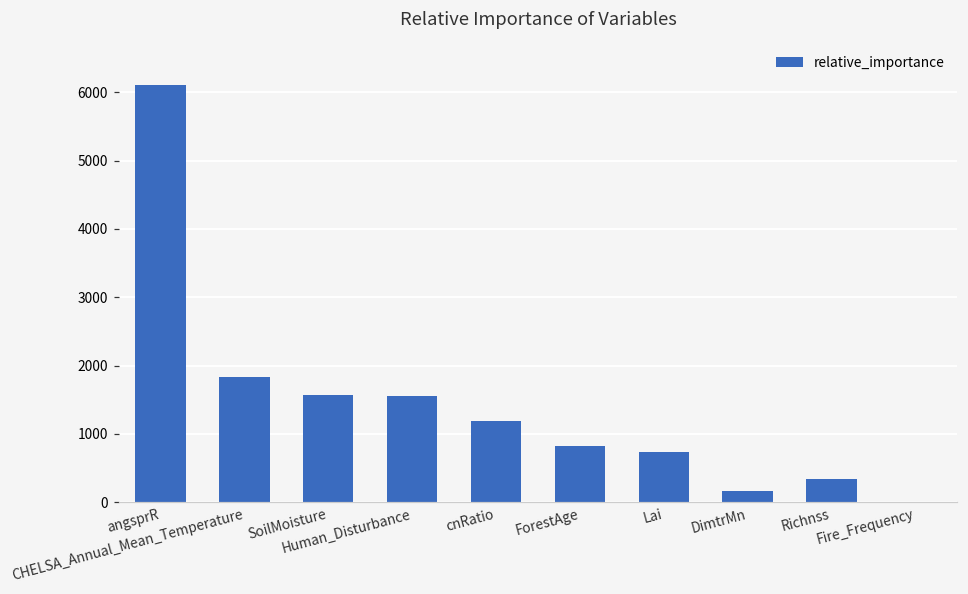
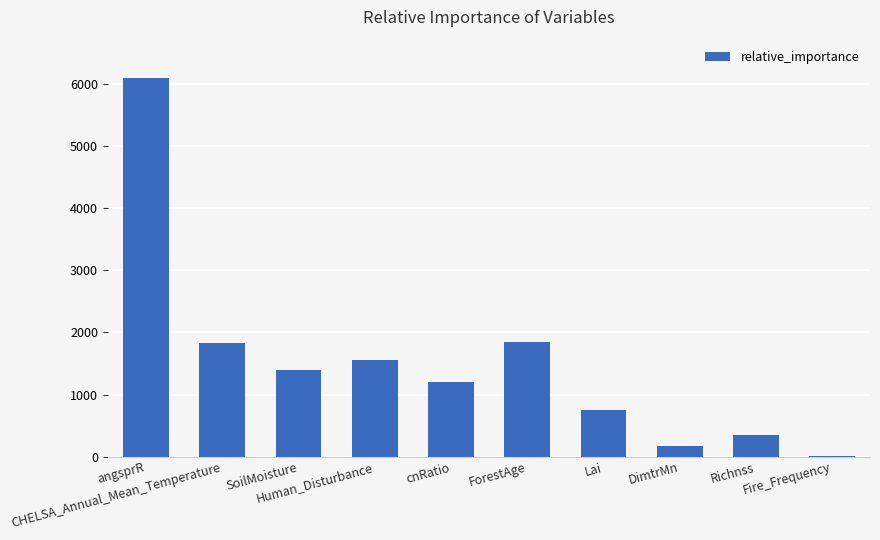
SoilMoisture: 1600 -> 1400
ForestAge: 800 -> 1800
